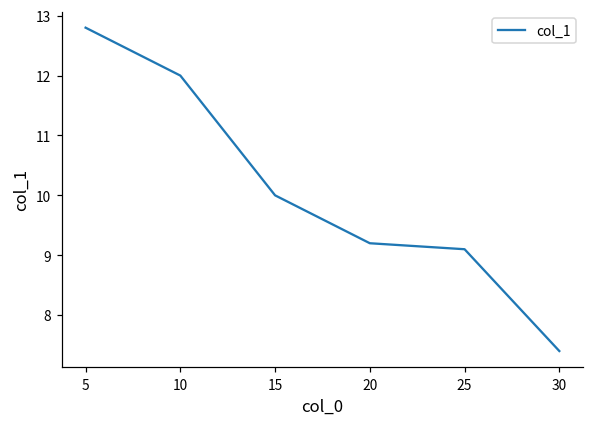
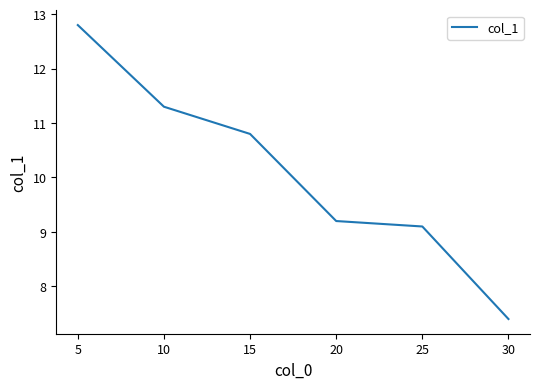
10: 12.0 -> 11.3
15: 10.0 -> 10.8
